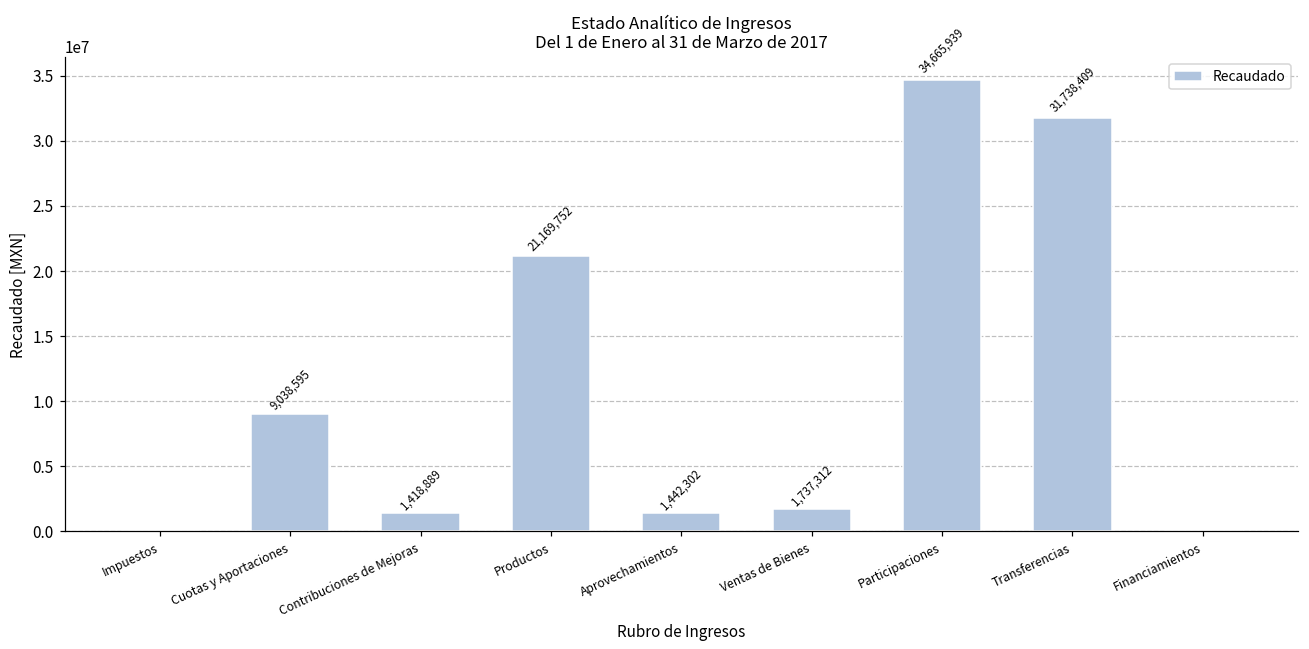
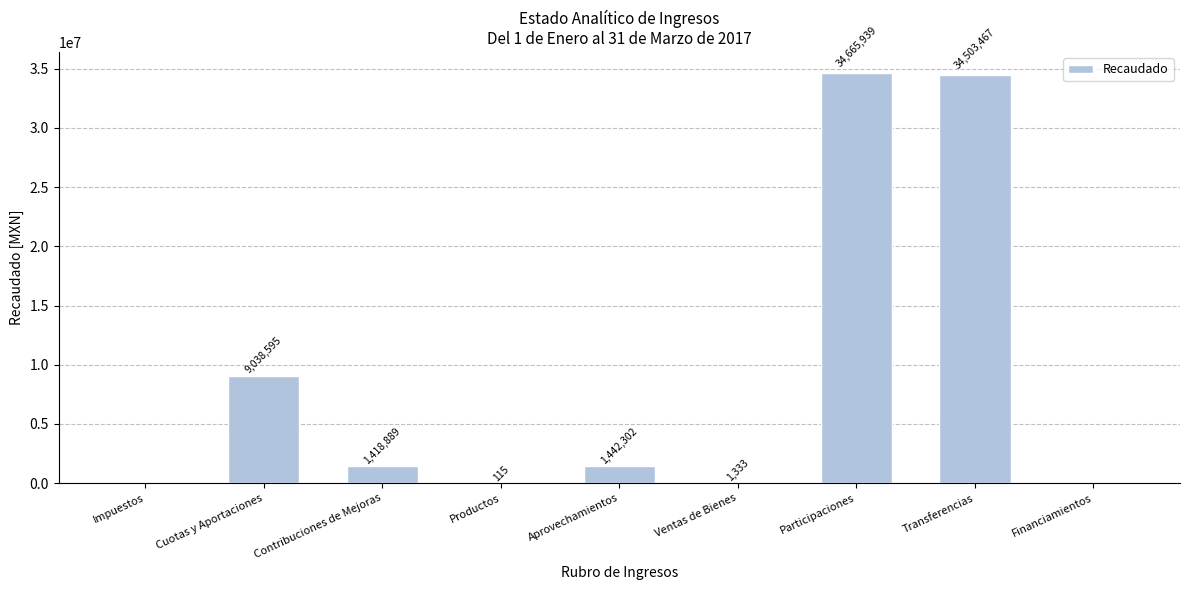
Productos: 21,169,752 -> 115
Ventas de Bienes: 1,737,312 -> 1,333
Transferencias: 31,738,409 -> 34,503,467
